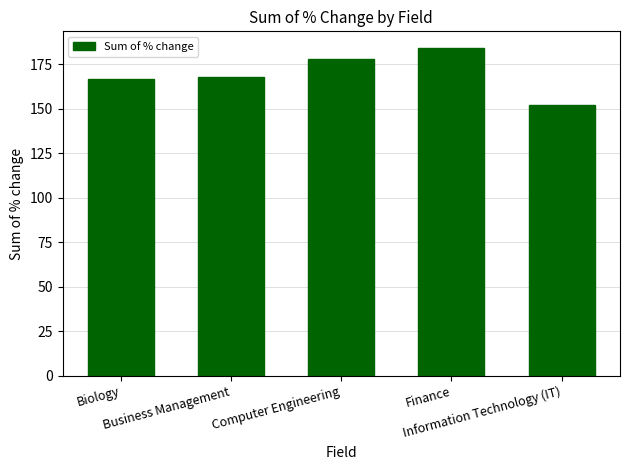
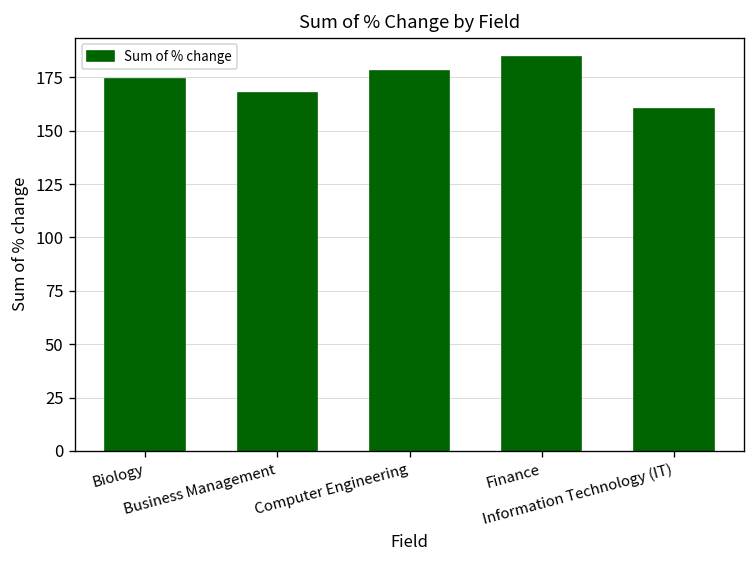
Biology: 167 -> 174
Information Technology (IT): 152 -> 160
